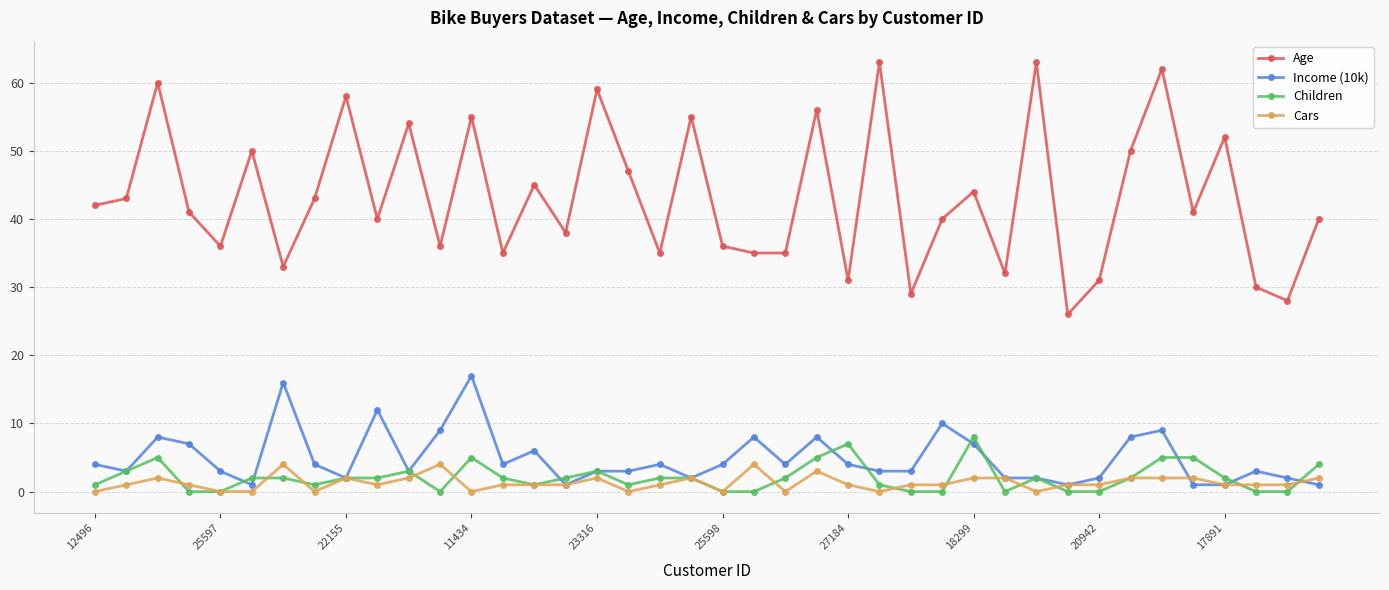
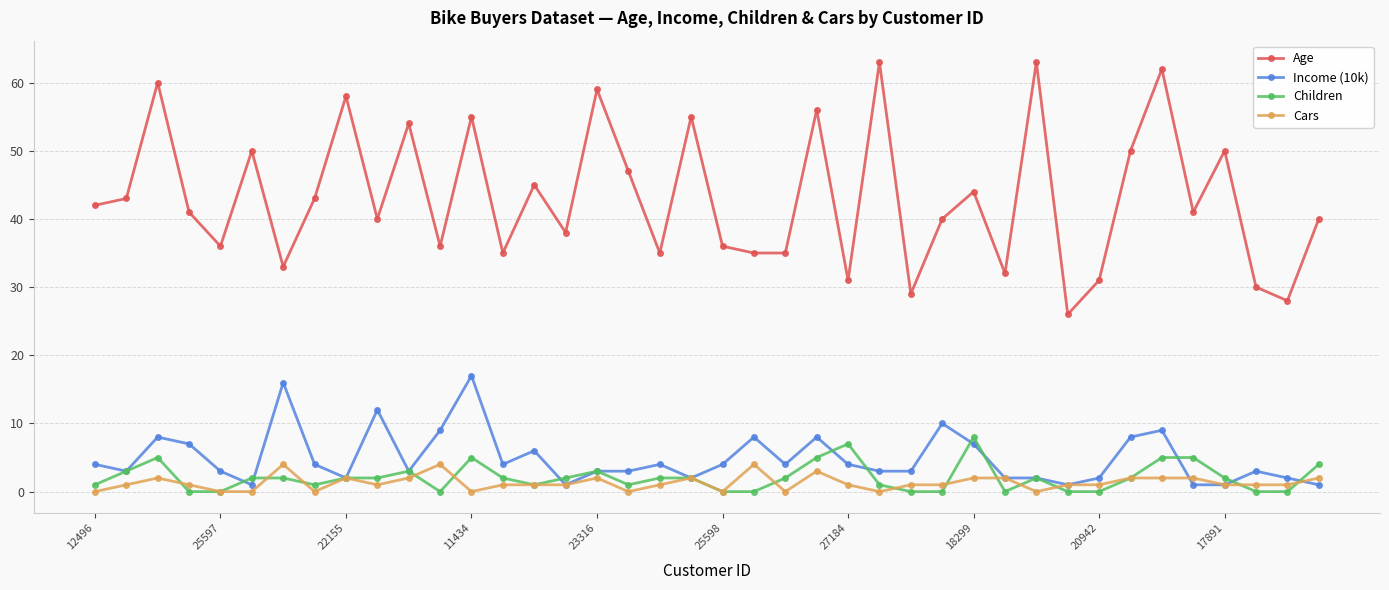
Age, 17891: 52 -> 50
